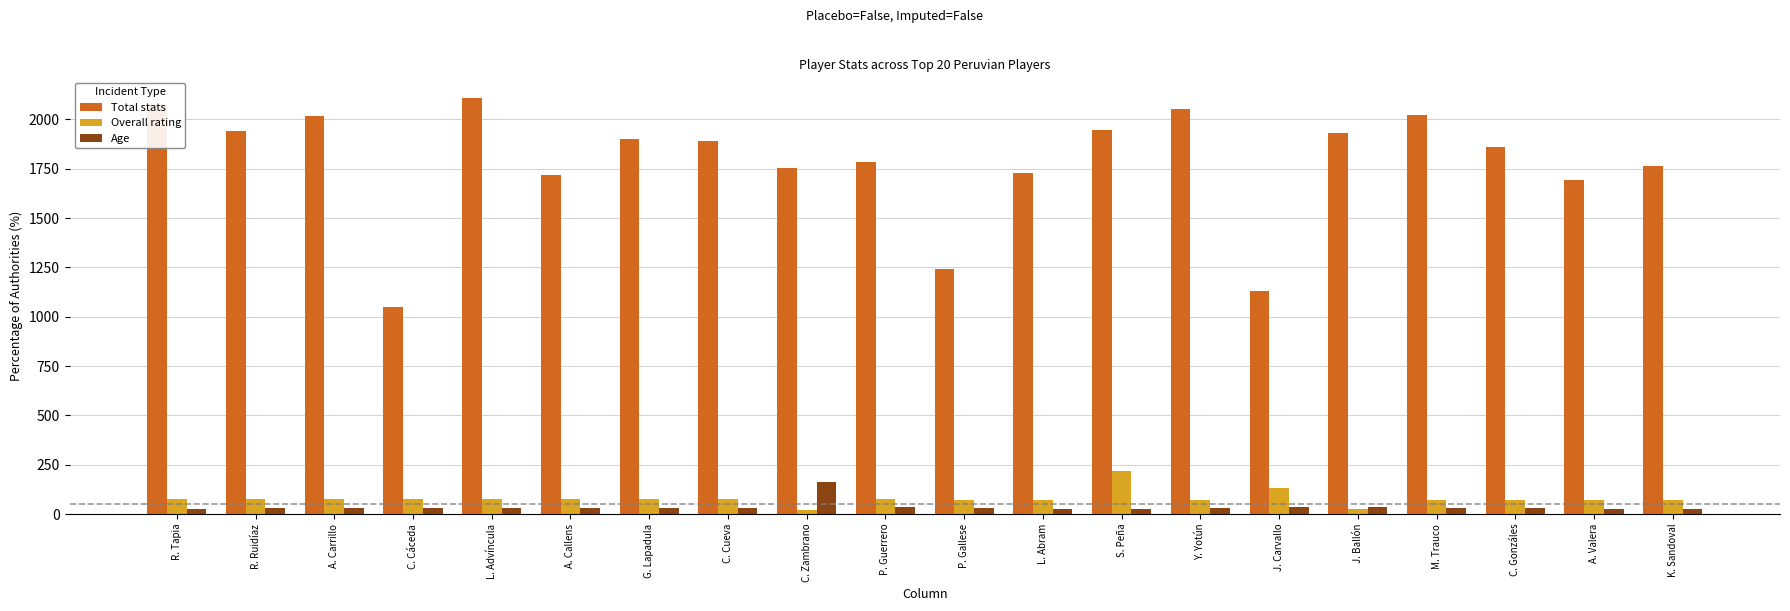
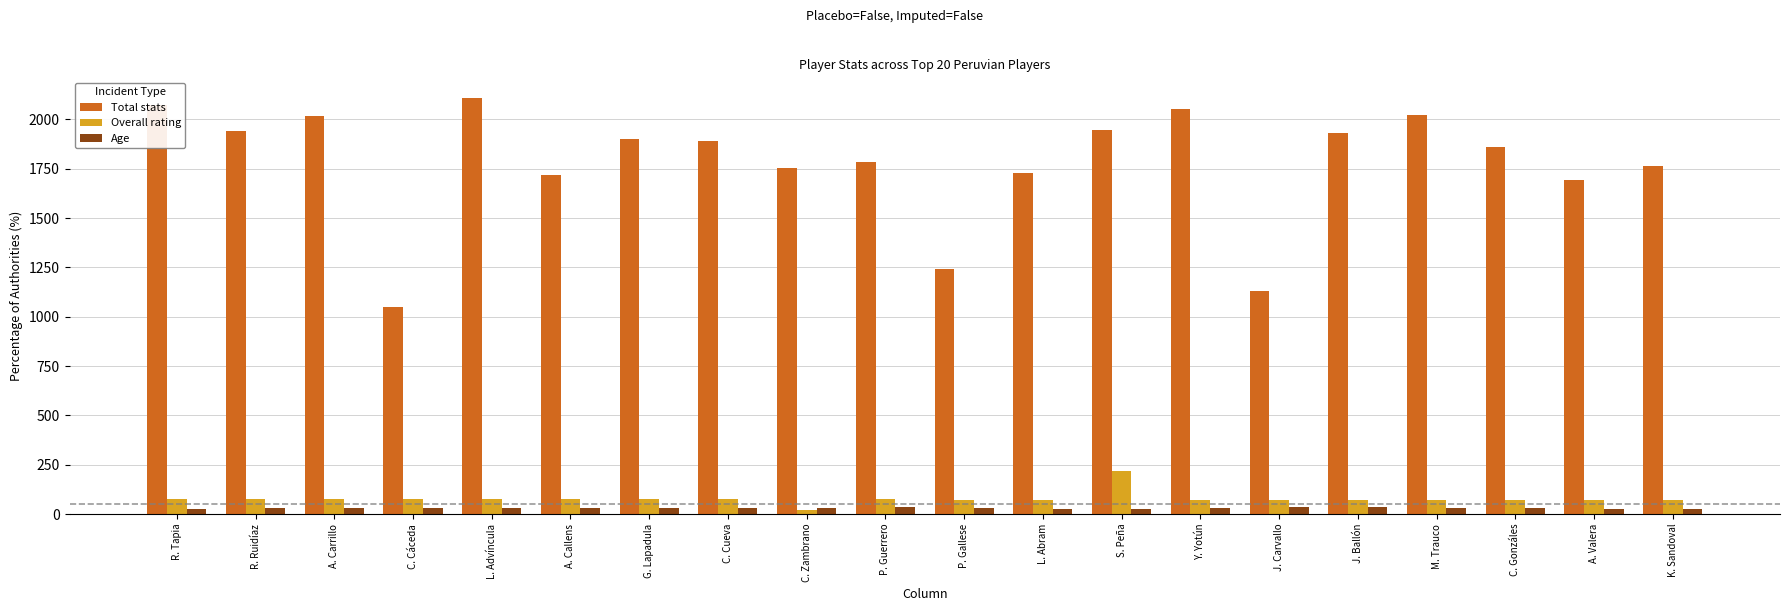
Age, C. Zambrano: 160 -> 30
Overall rating, J. Carvallo: 130 -> 70
Overall rating, J. Ballón: 30 -> 70
